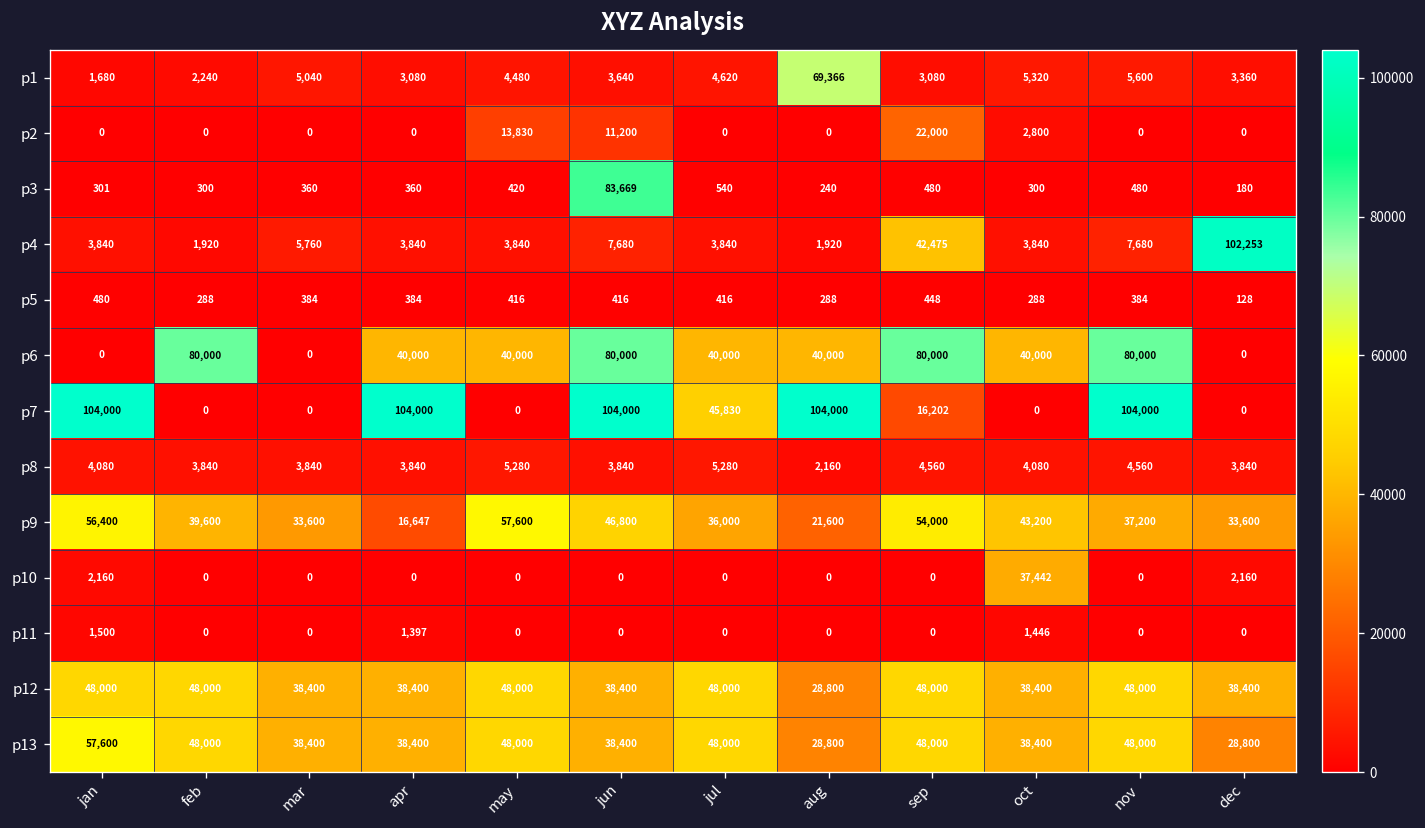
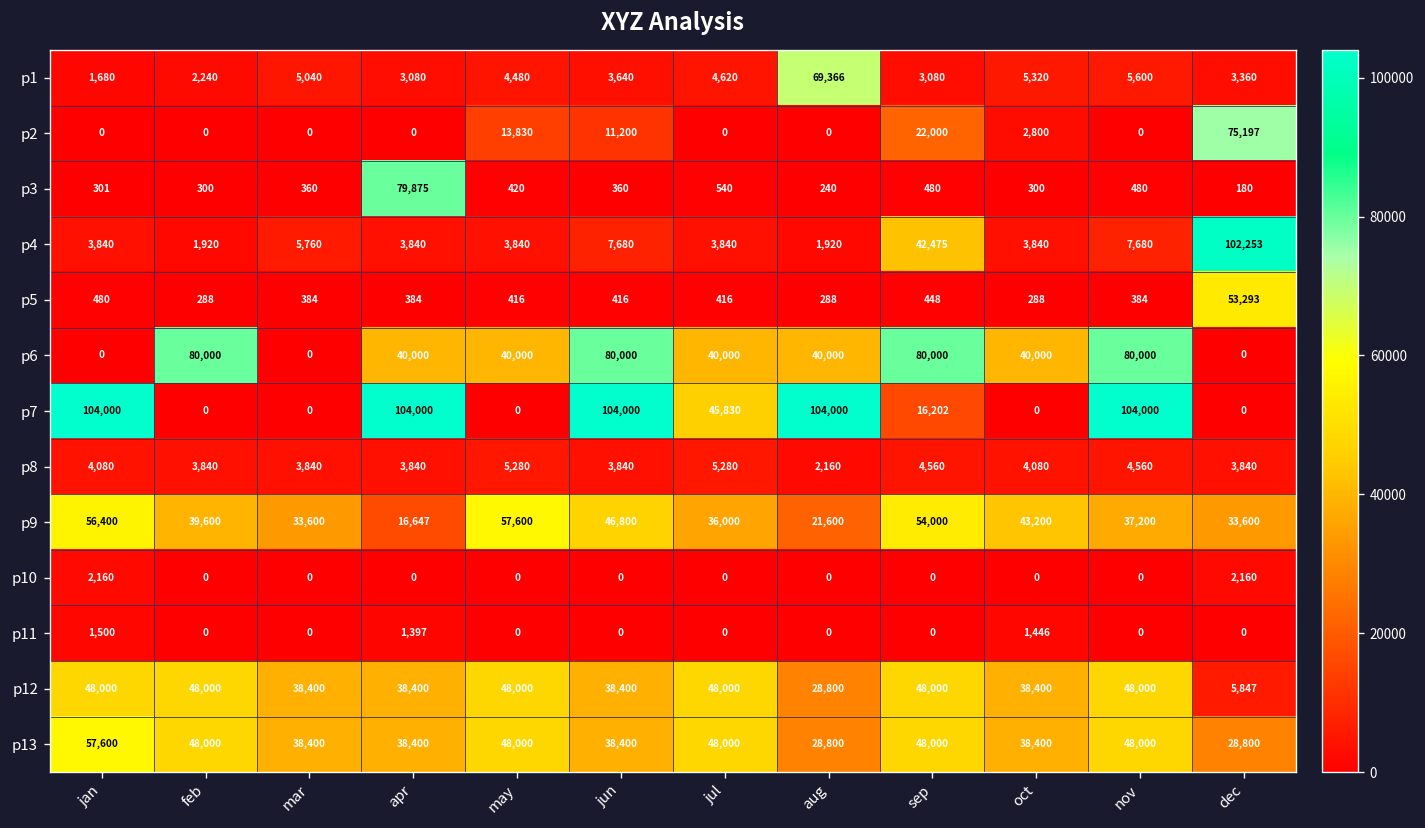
p2, dec: 0 -> 75,197
p3, apr: 360 -> 79,875
p3, jun: 83,669 -> 360
p5, dec: 128 -> 53,293
p10, oct: 37,442 -> 0
p12, dec: 38,400 -> 5,847
